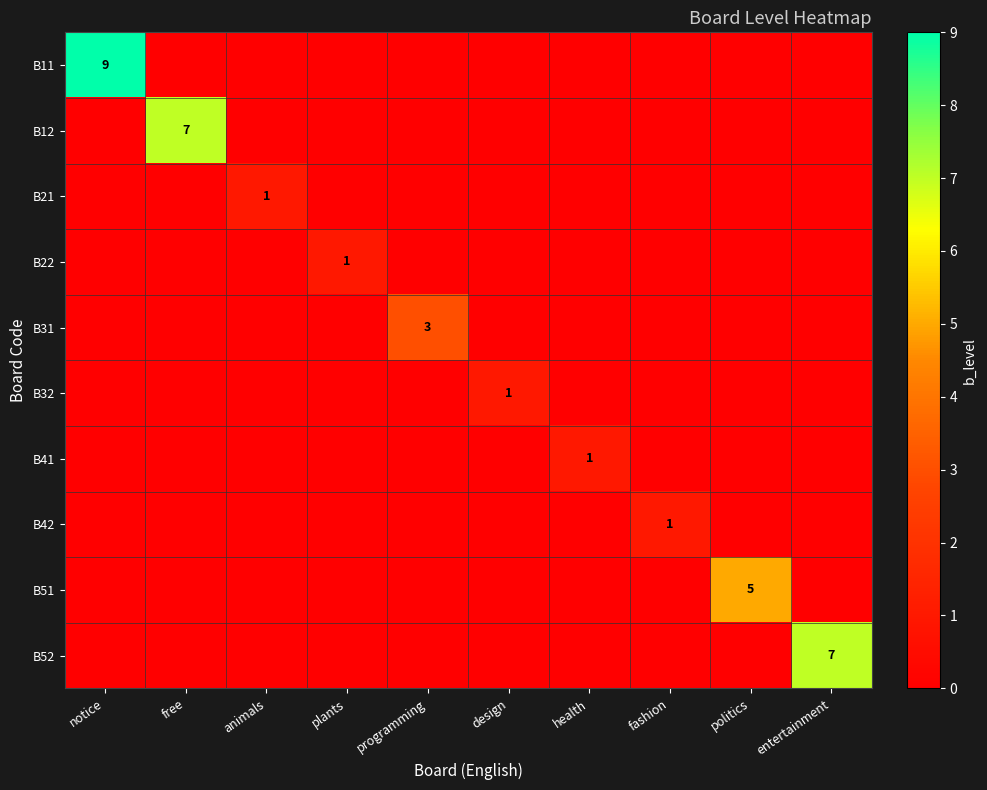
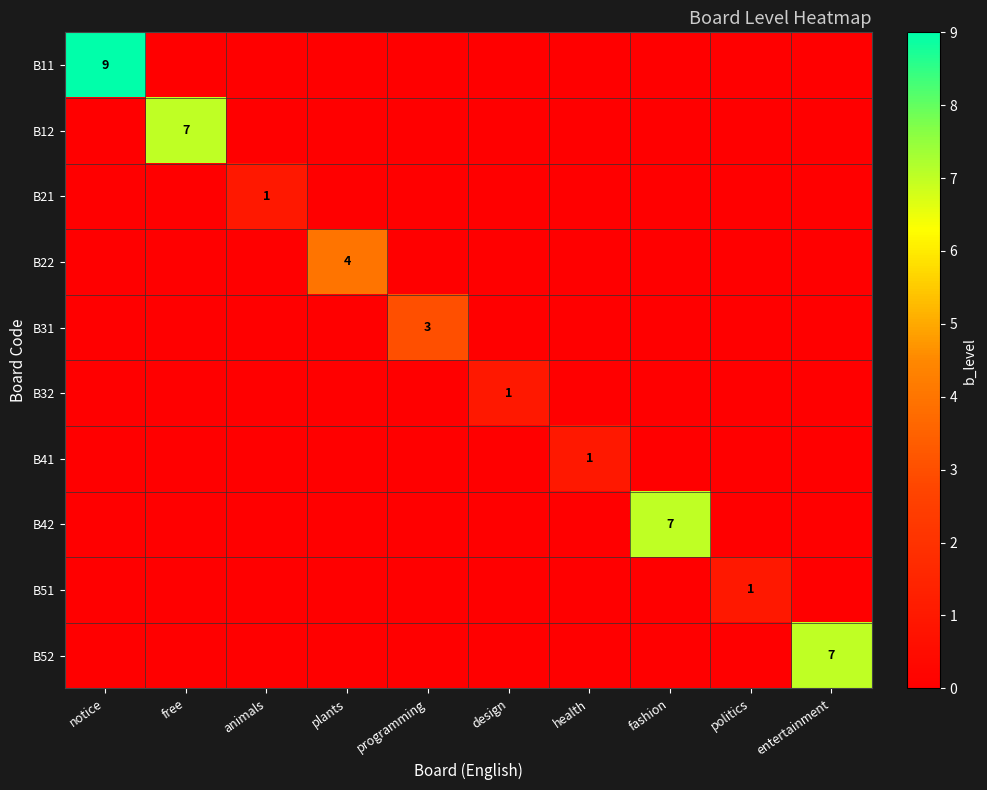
B22, plants: 1 -> 4
B42, fashion: 1 -> 7
B51, politics: 5 -> 1
